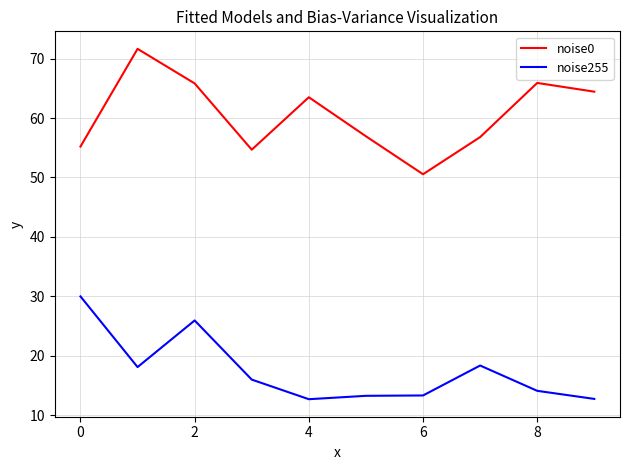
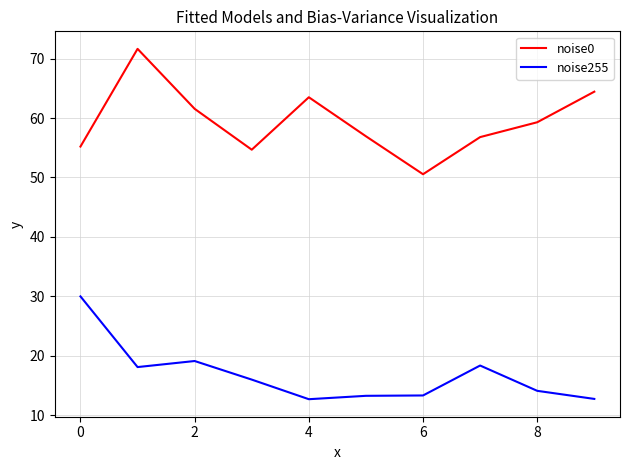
noise0, 2: 66 -> 62
noise255, 2: 26 -> 19
noise0, 8: 66 -> 59
